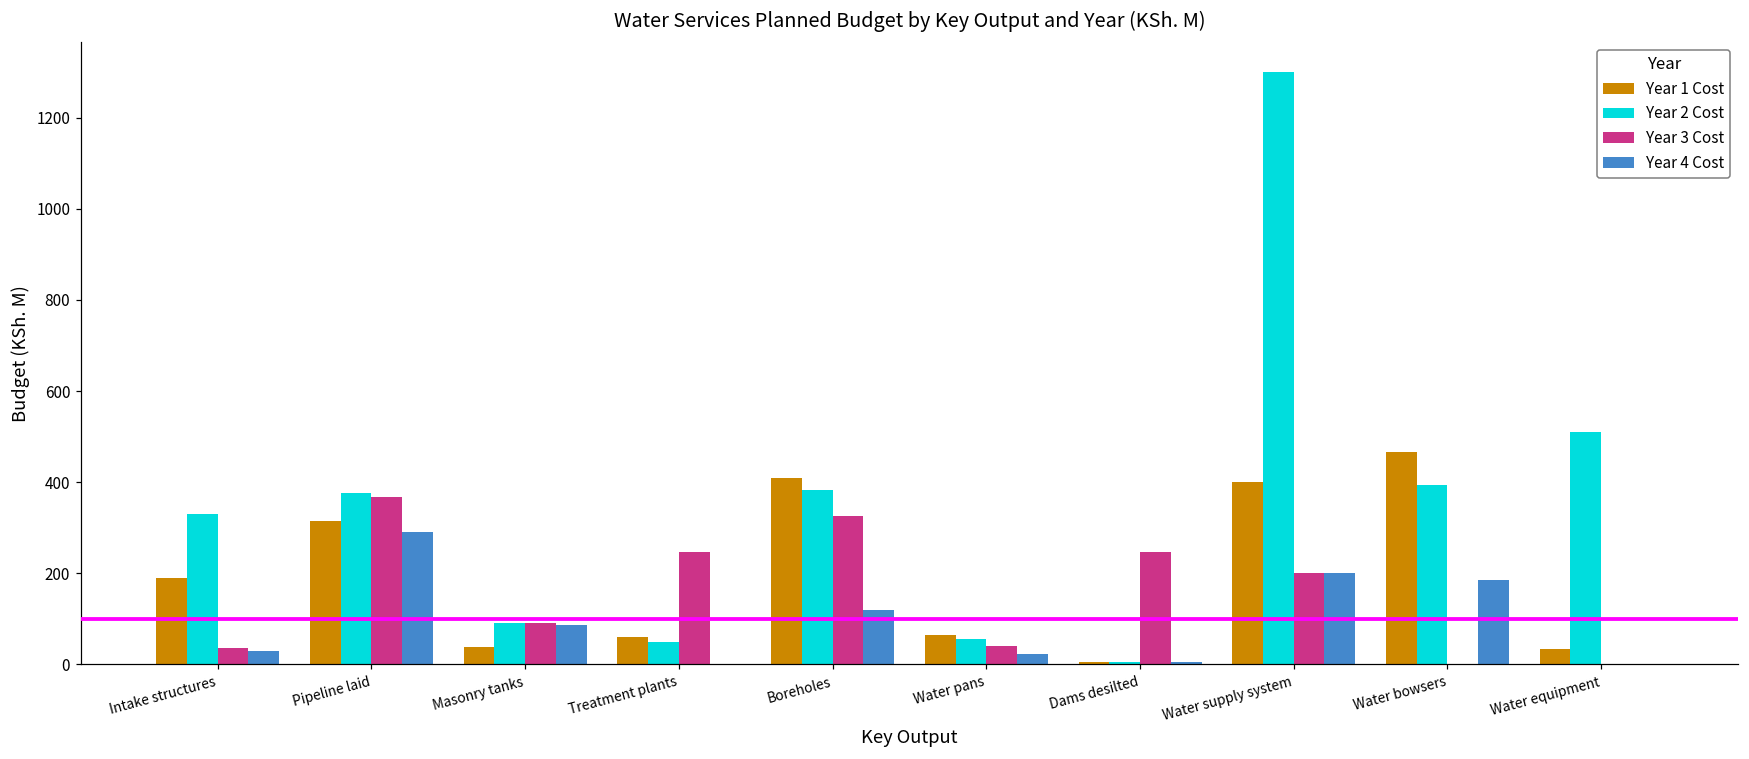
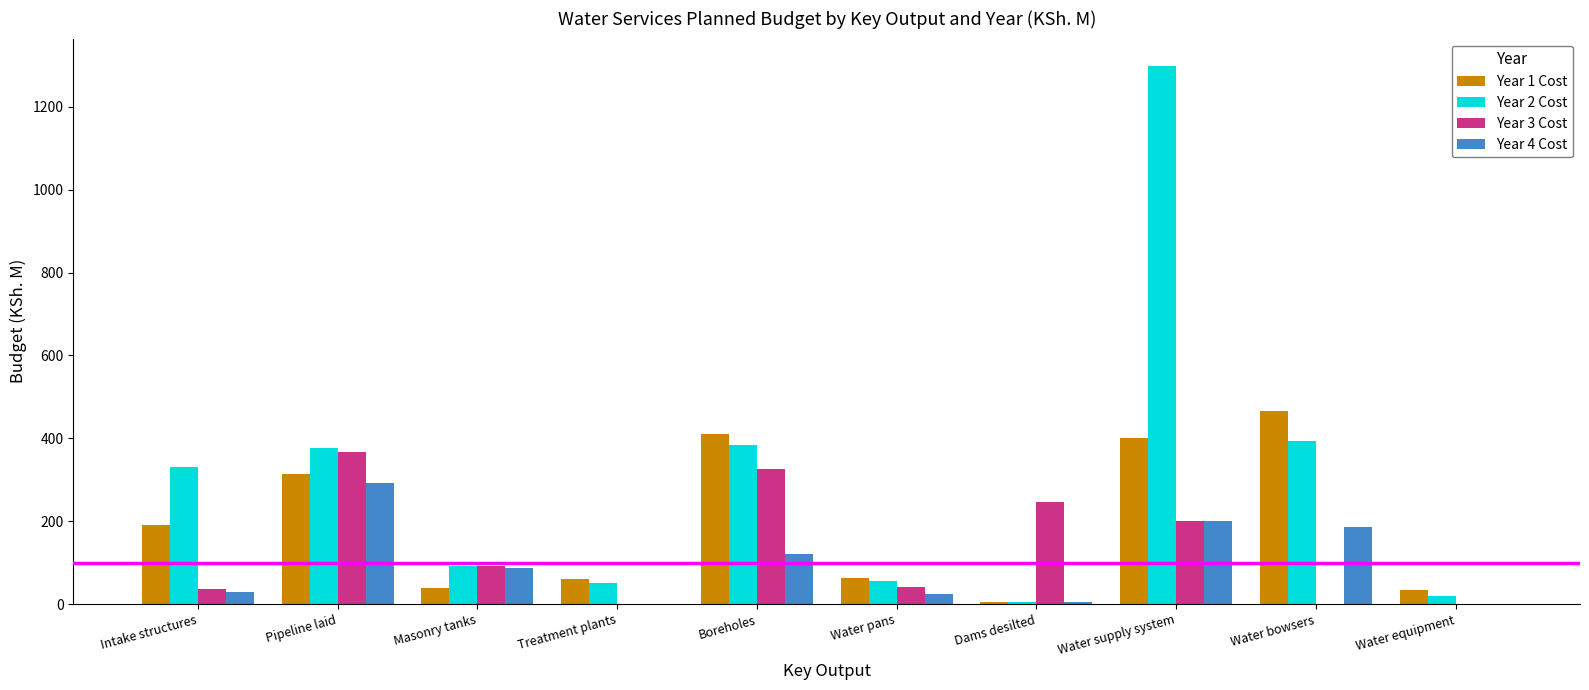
Year 3 Cost, Treatment plants: 250 -> 0
Year 2 Cost, Water equipment: 510 -> 20
